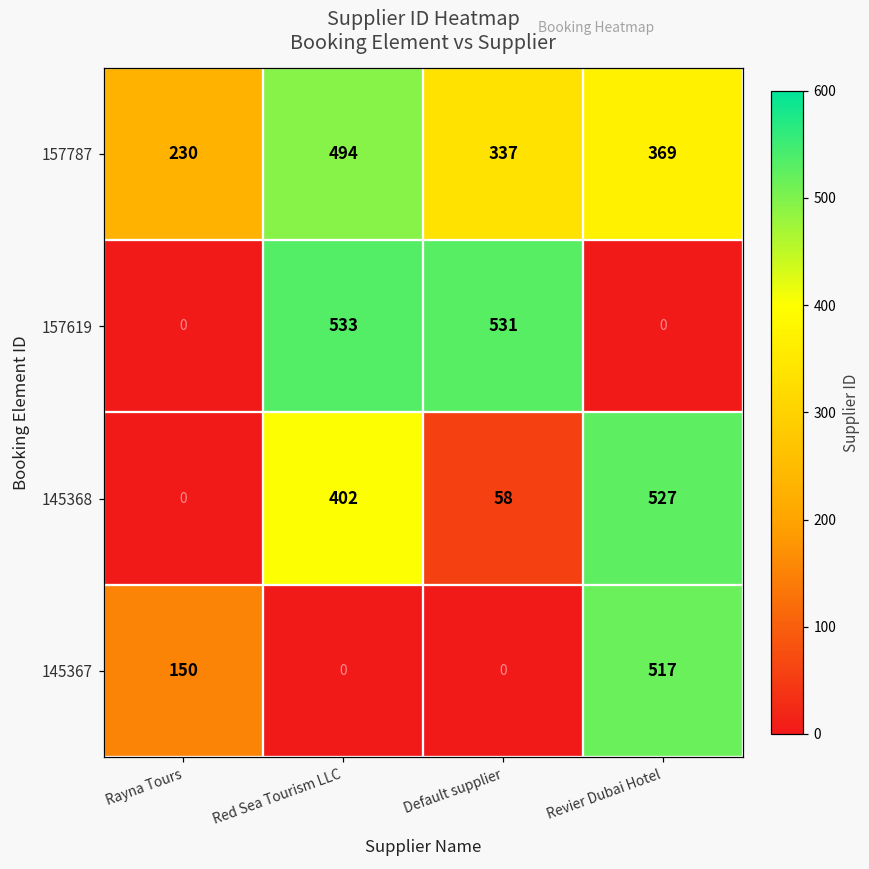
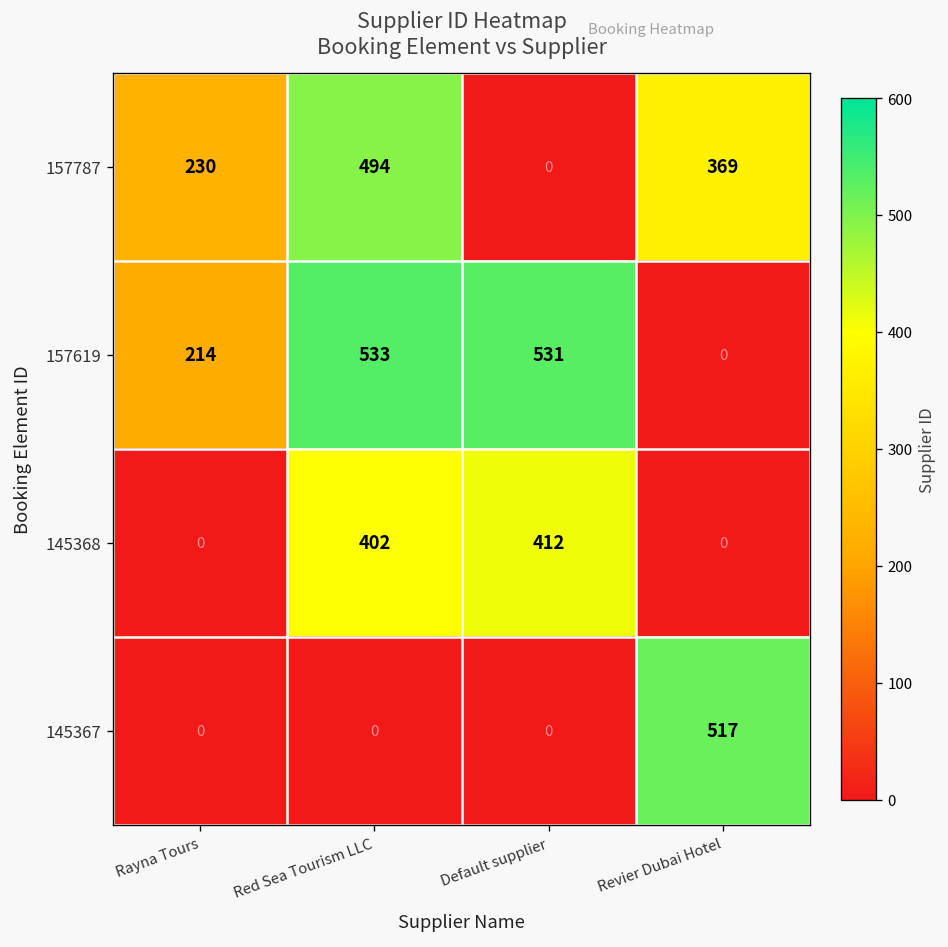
157787, Default supplier: 337 -> 0
157619, Rayna Tours: 0 -> 214
145368, Default supplier: 58 -> 412
145368, Revier Dubai Hotel: 527 -> 0
145367, Rayna Tours: 150 -> 0
